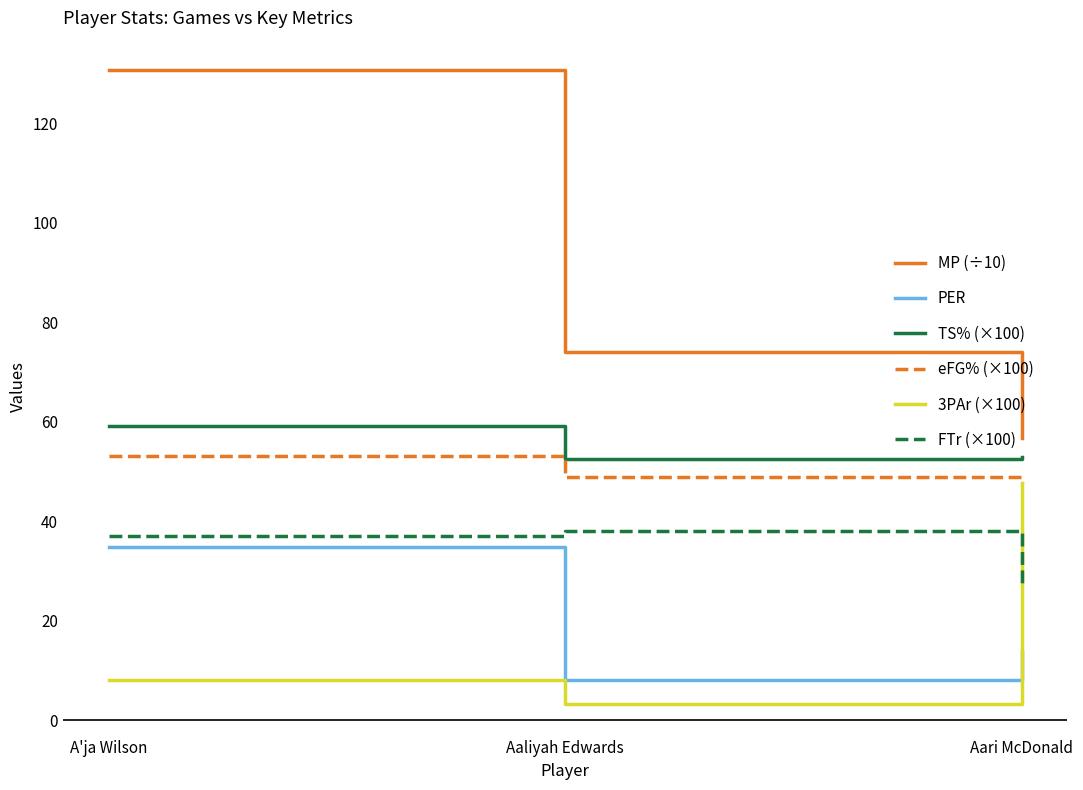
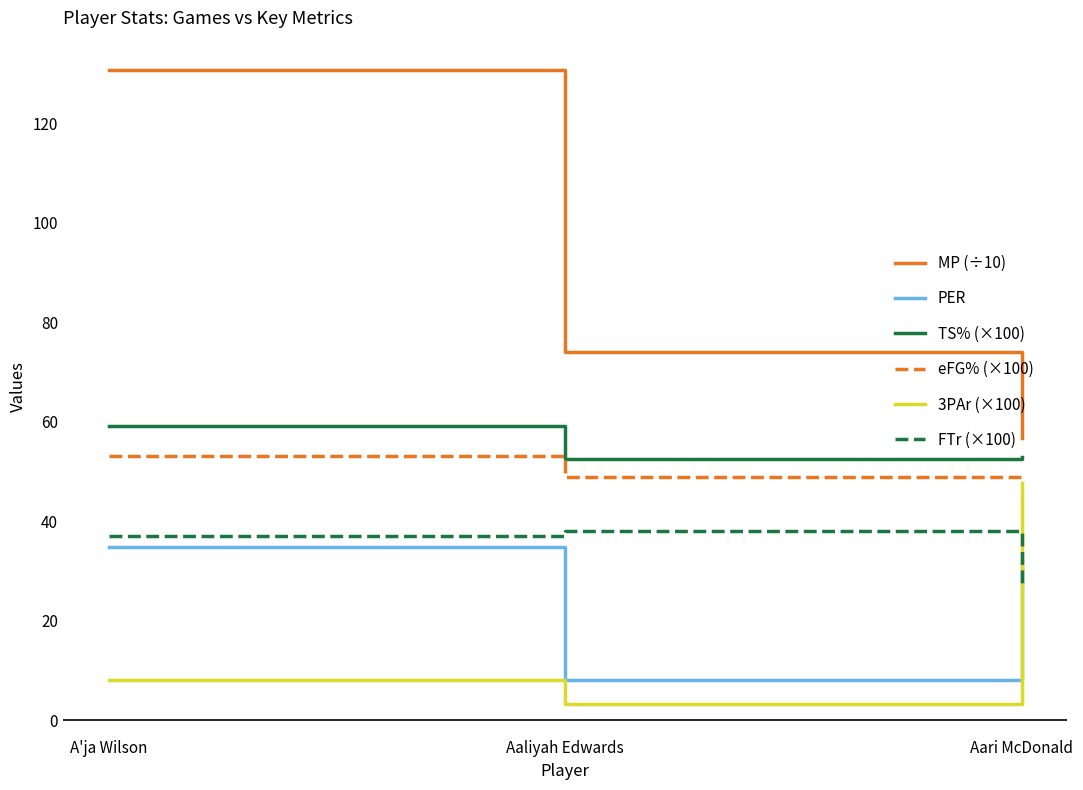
PER, Aari McDonald: 14 -> 32
